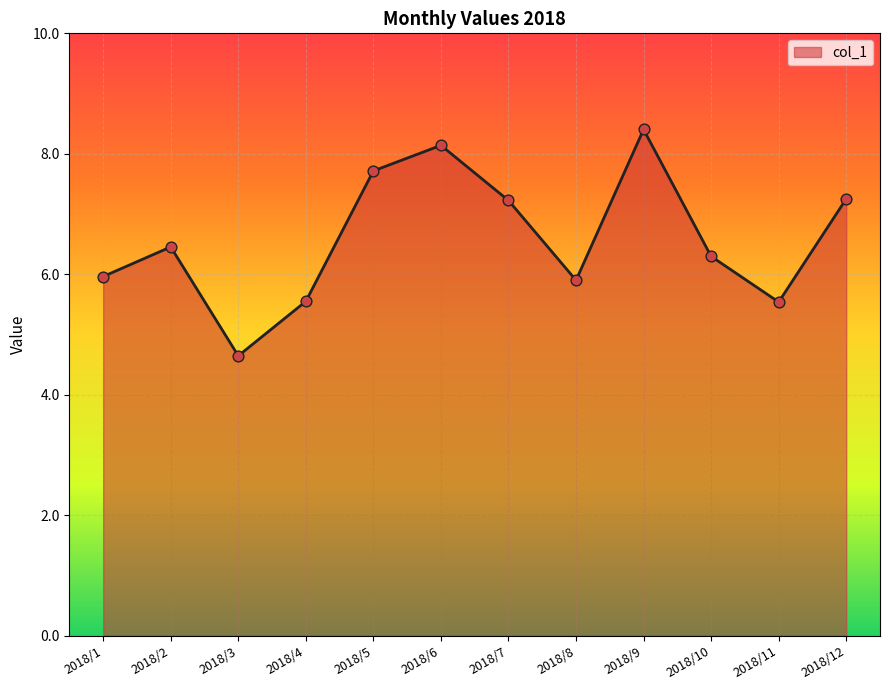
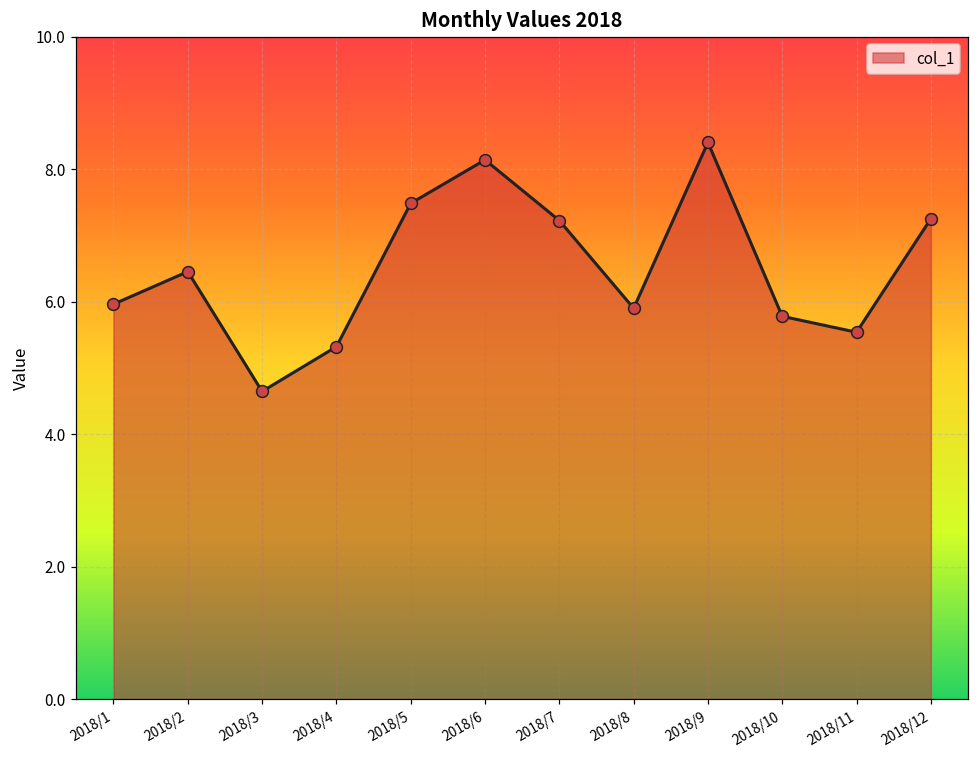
2018/4: 5.6 -> 5.3
2018/5: 7.7 -> 7.5
2018/10: 6.3 -> 5.8
